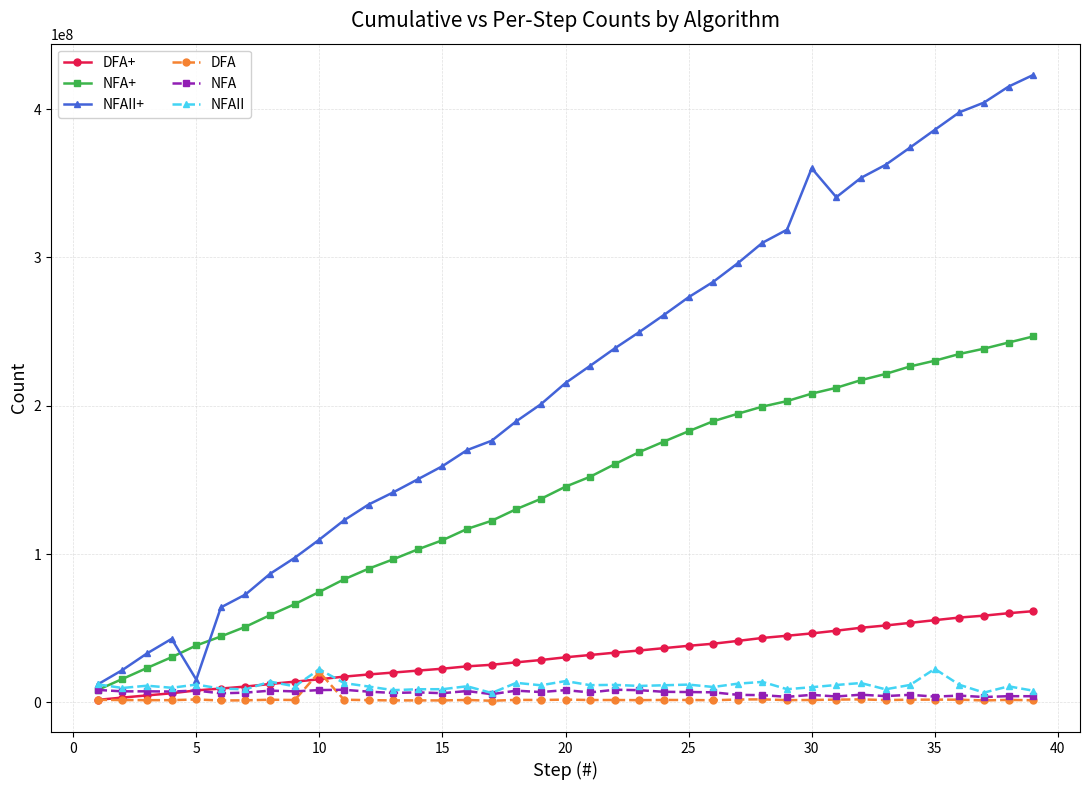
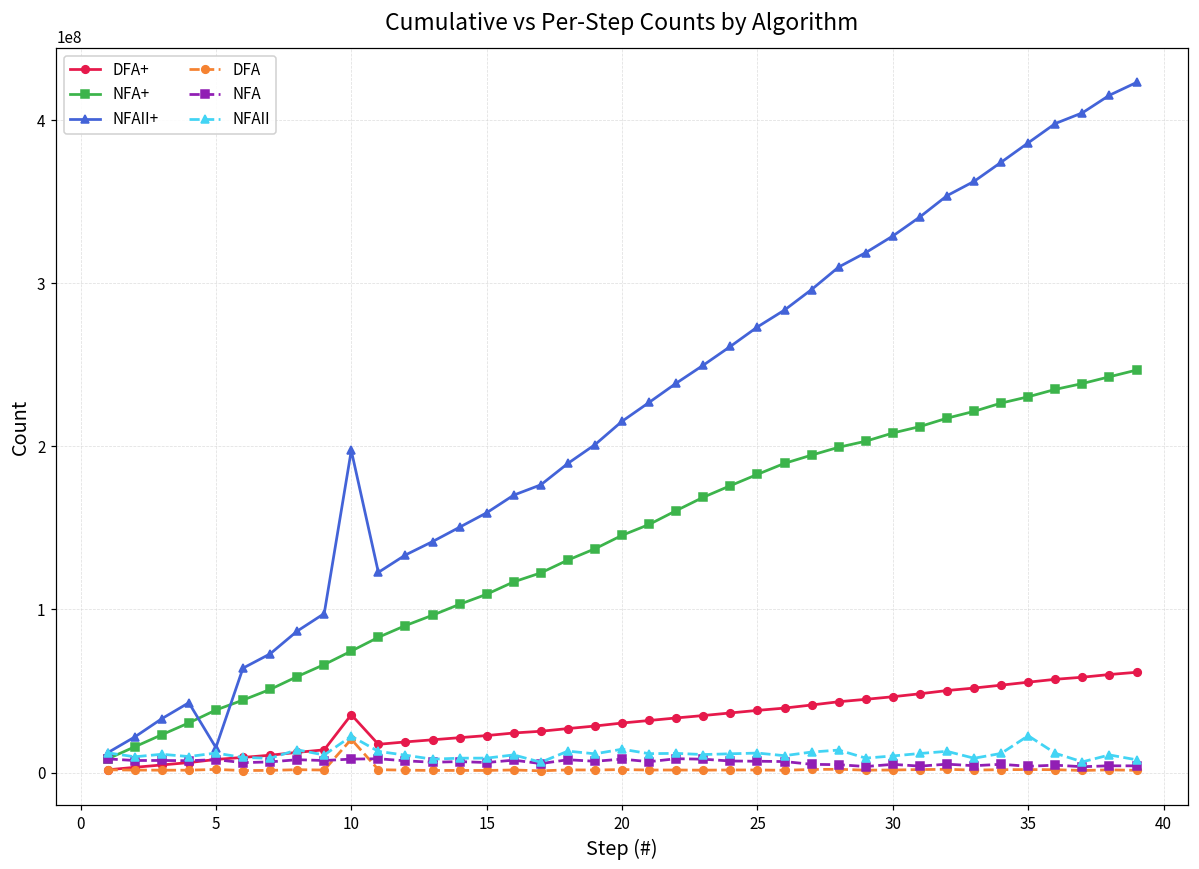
DFA+, 10: 16000000 -> 35000000
NFAII+, 10: 110000000 -> 197000000
NFAII+, 30: 360000000 -> 329000000
